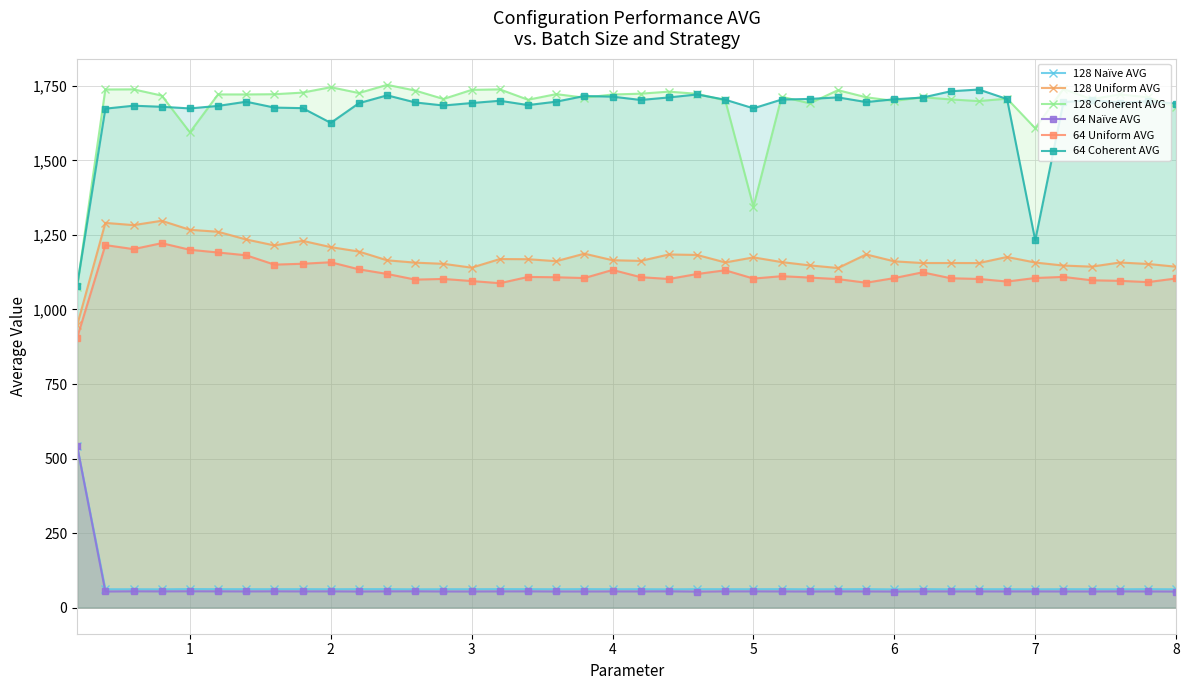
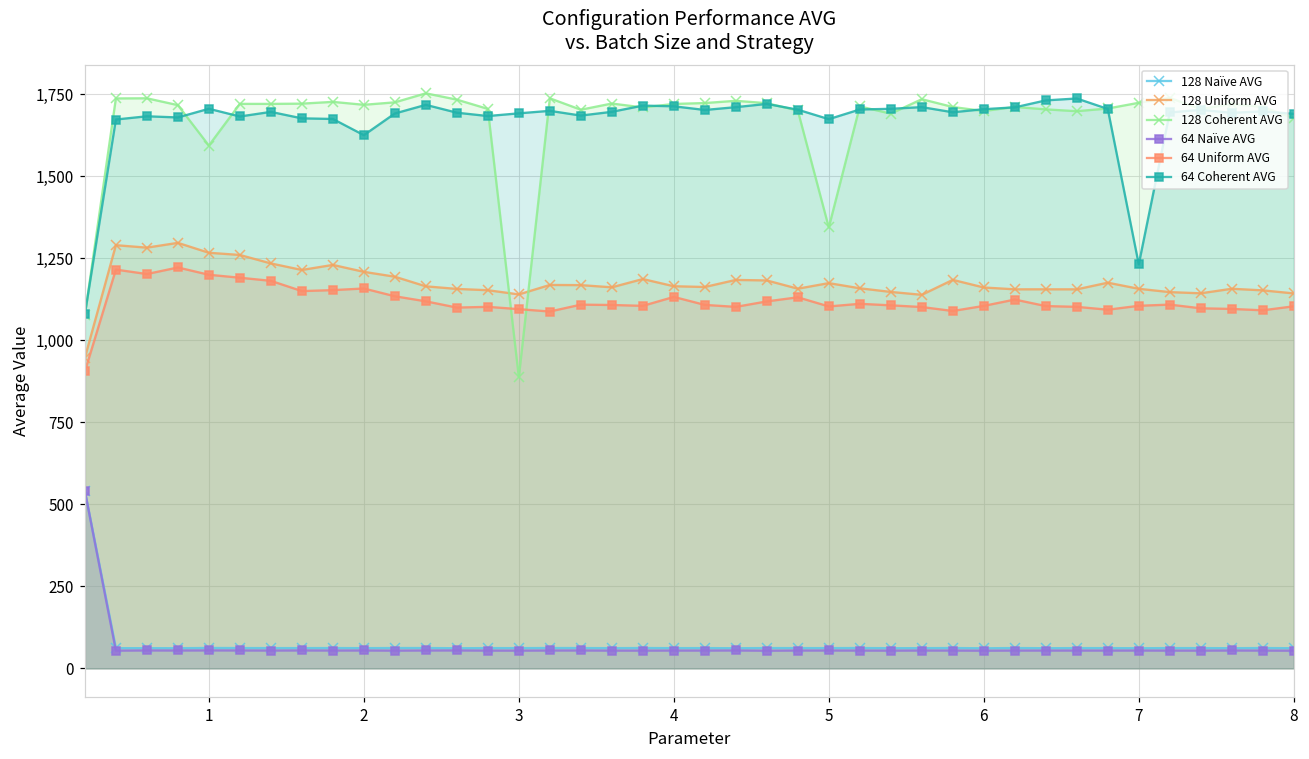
64 Coherent AVG, 1: 1,670 -> 1,710
128 Coherent AVG, 2: 1,750 -> 1,720
128 Coherent AVG, 3: 1,740 -> 890
128 Coherent AVG, 7: 1,610 -> 1,720
